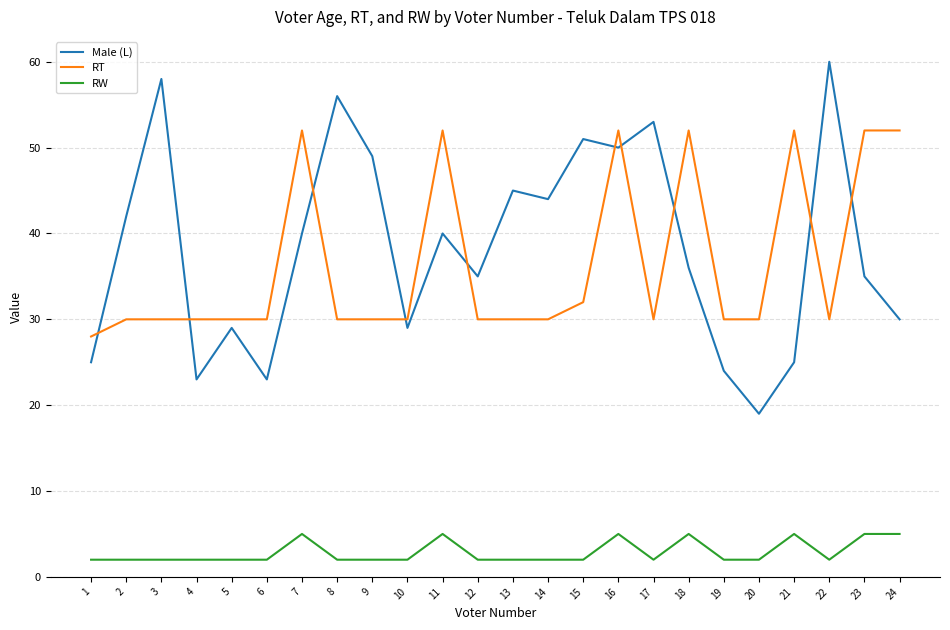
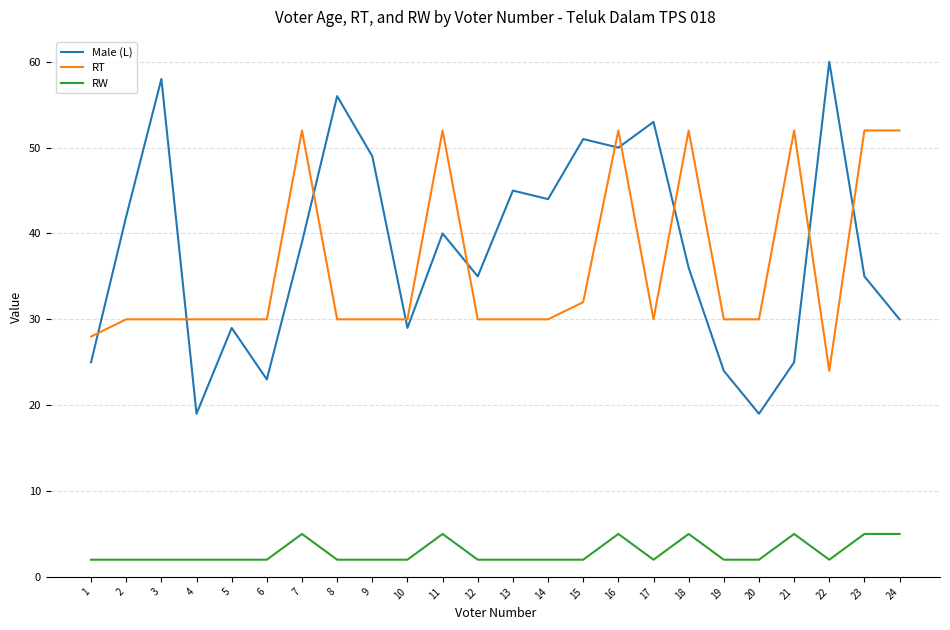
Male (L), 4: 23 -> 19
Male (L), 7: 40 -> 39
RT, 22: 30 -> 24
